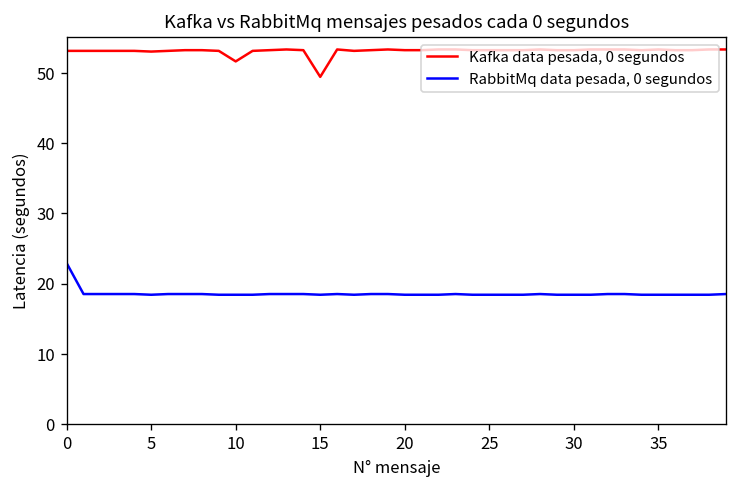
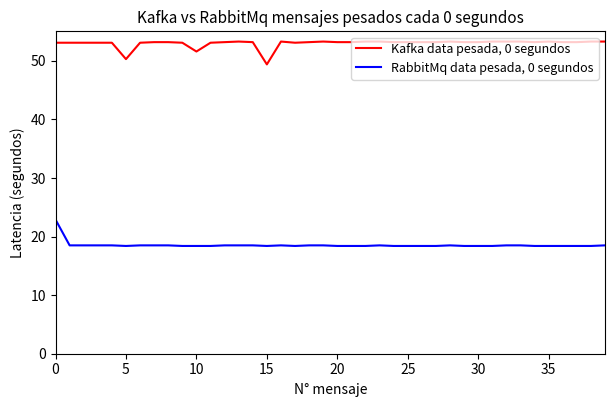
Kafka data pesada, 0 segundos, 5: 53 -> 50
